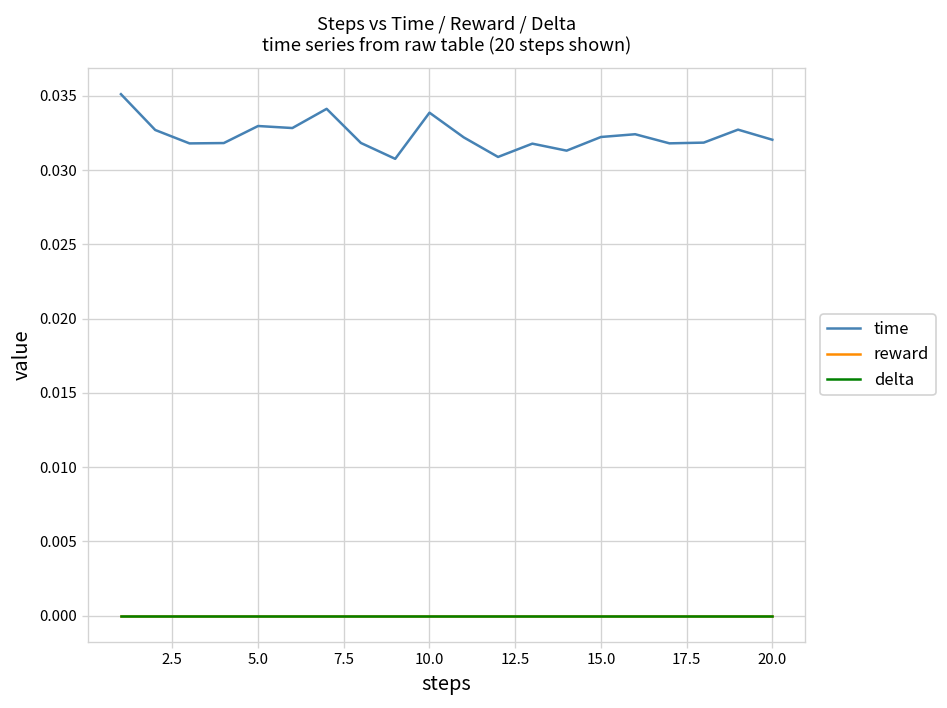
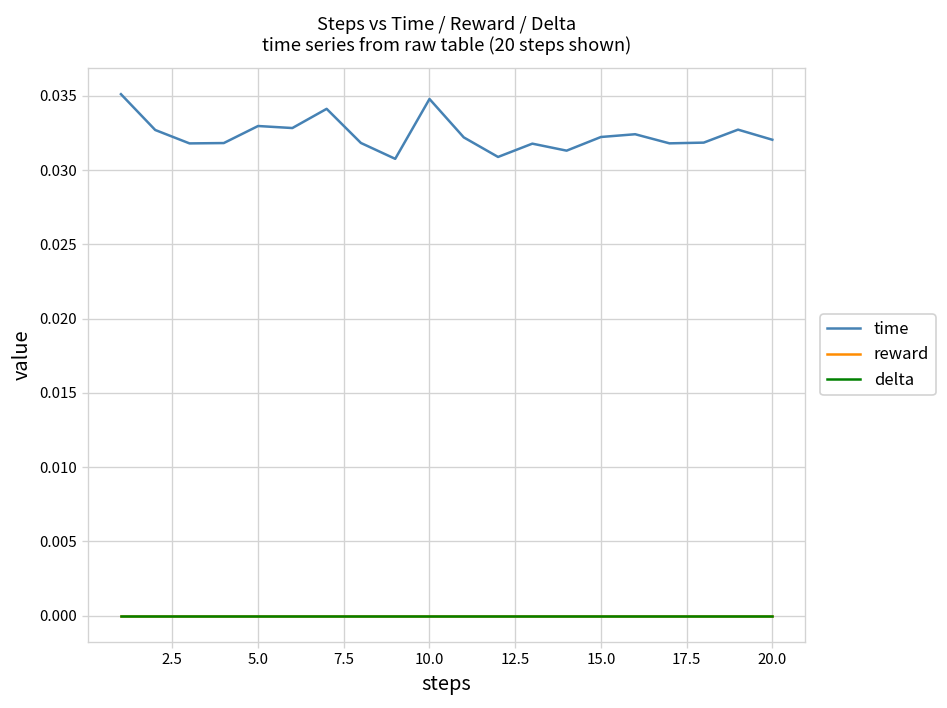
time, 10.0: 0.0339 -> 0.0348
